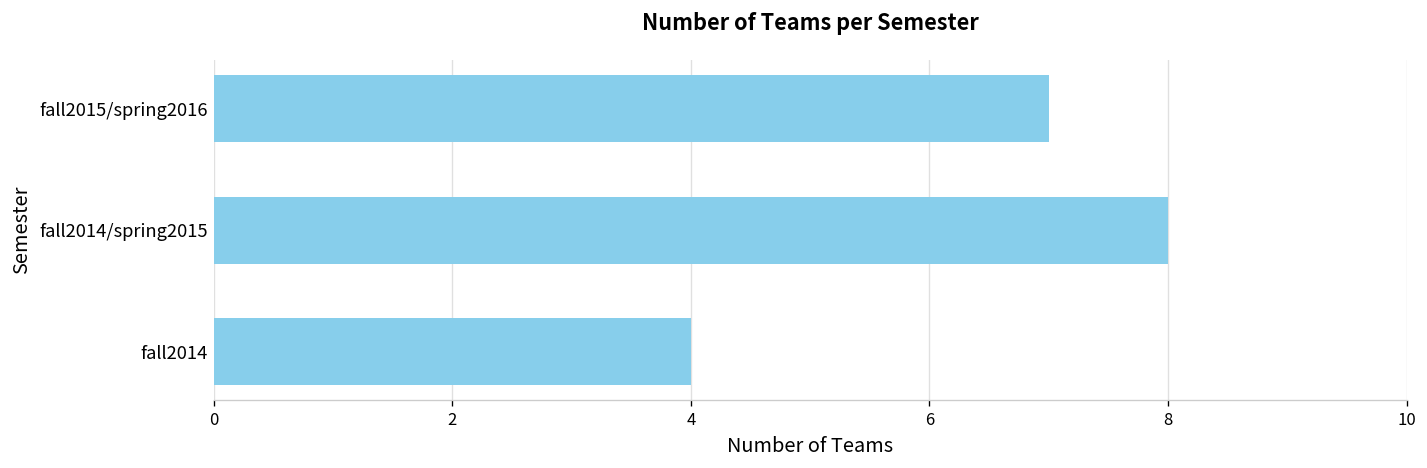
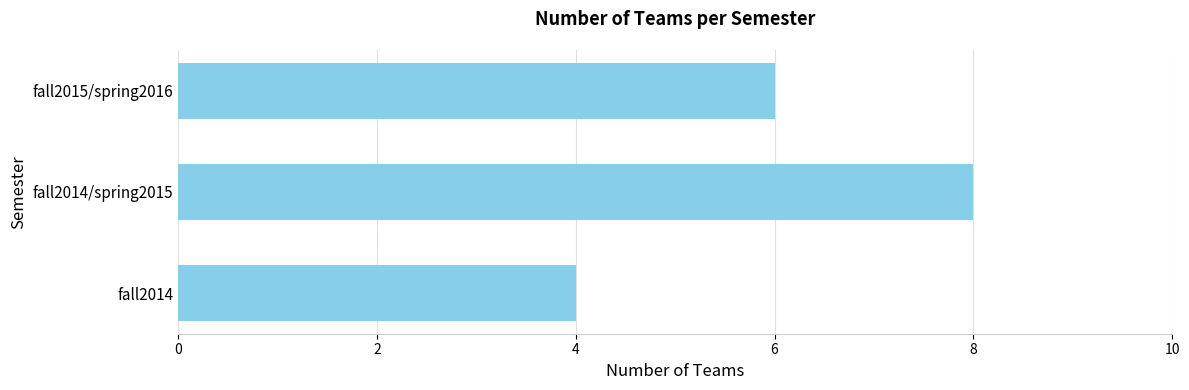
fall2015/spring2016: 7 -> 6
